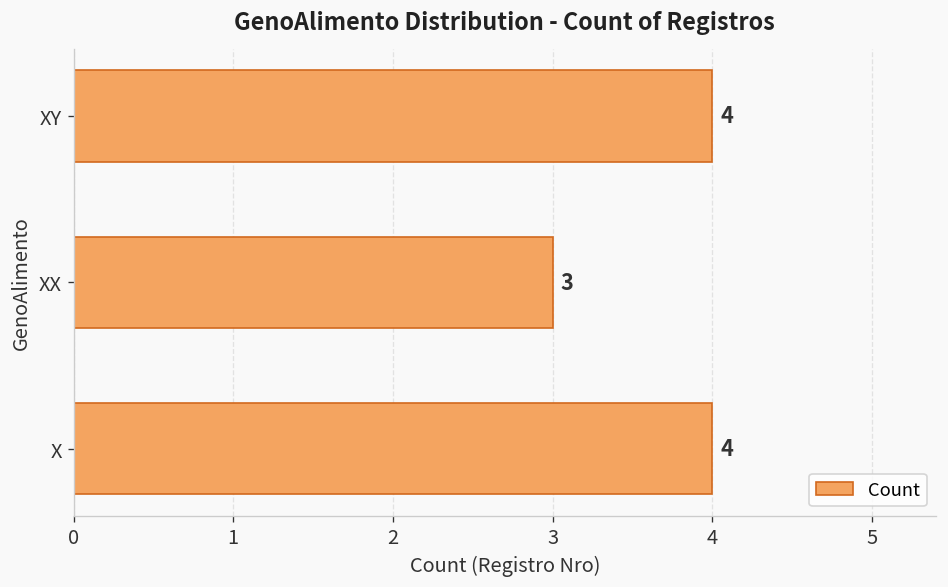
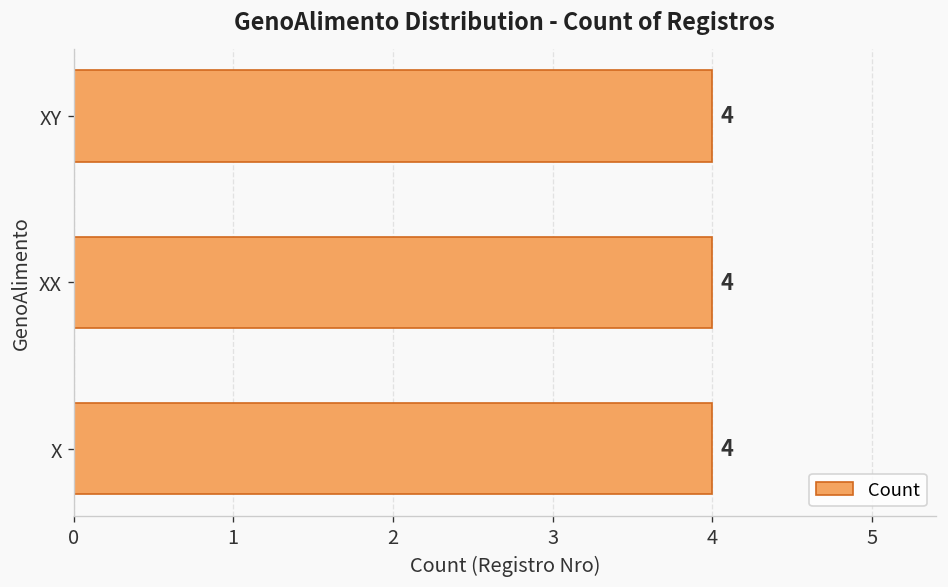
XX: 3 -> 4
